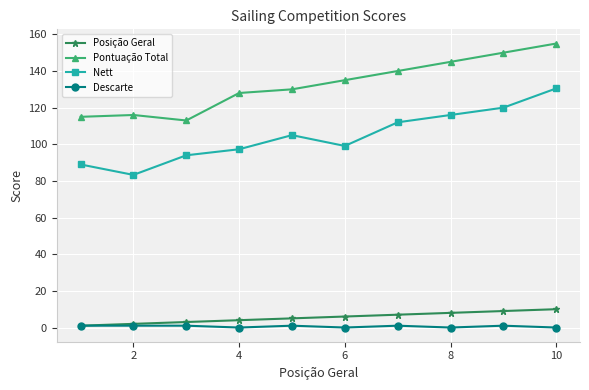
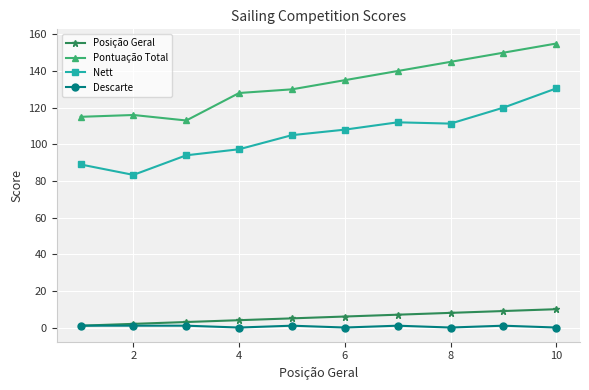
Nett, 6: 99 -> 108
Nett, 8: 116 -> 111
